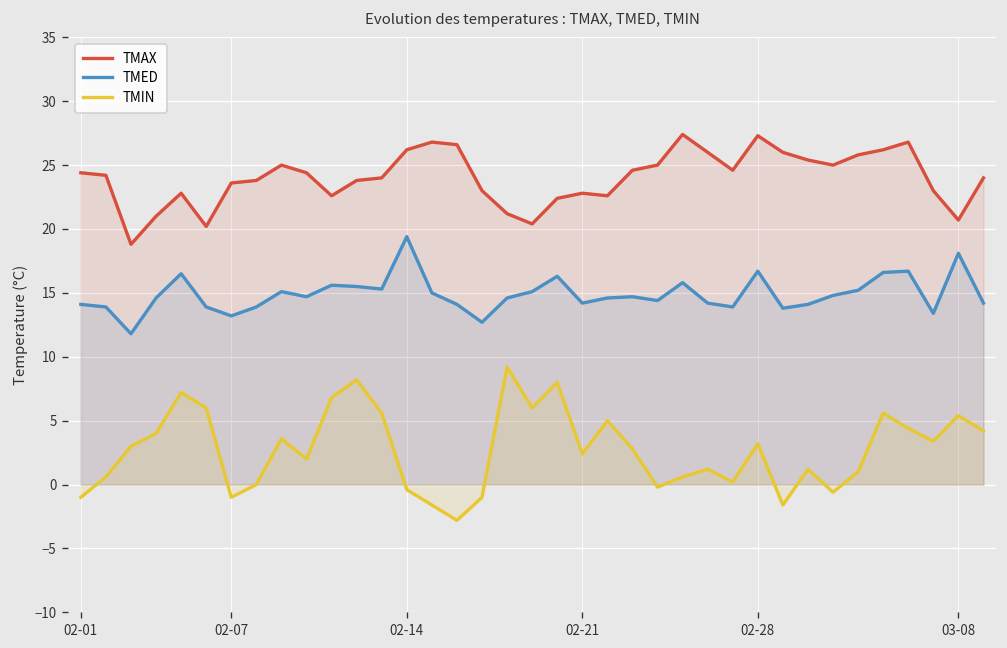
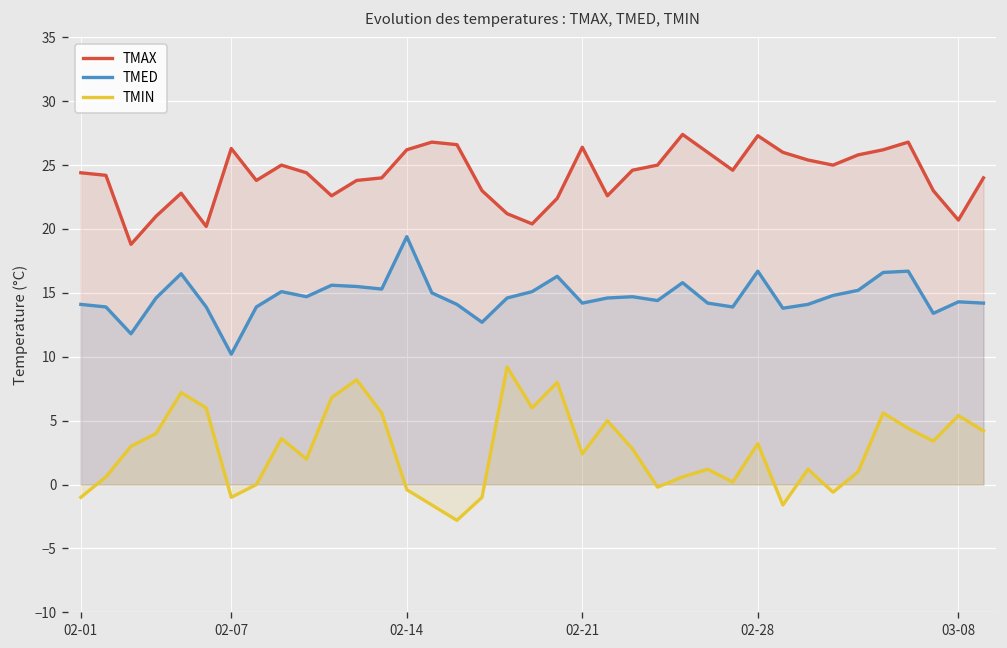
TMAX, 02-07: 23.6 -> 26.3
TMED, 02-07: 13.2 -> 10.2
TMAX, 02-21: 22.8 -> 26.4
TMED, 03-08: 18.1 -> 14.3
